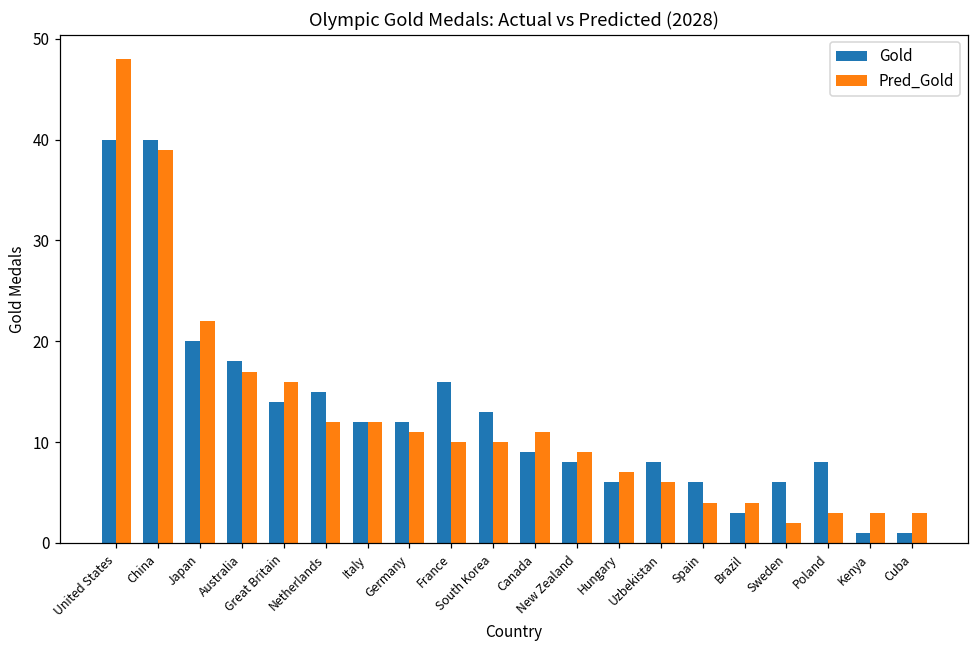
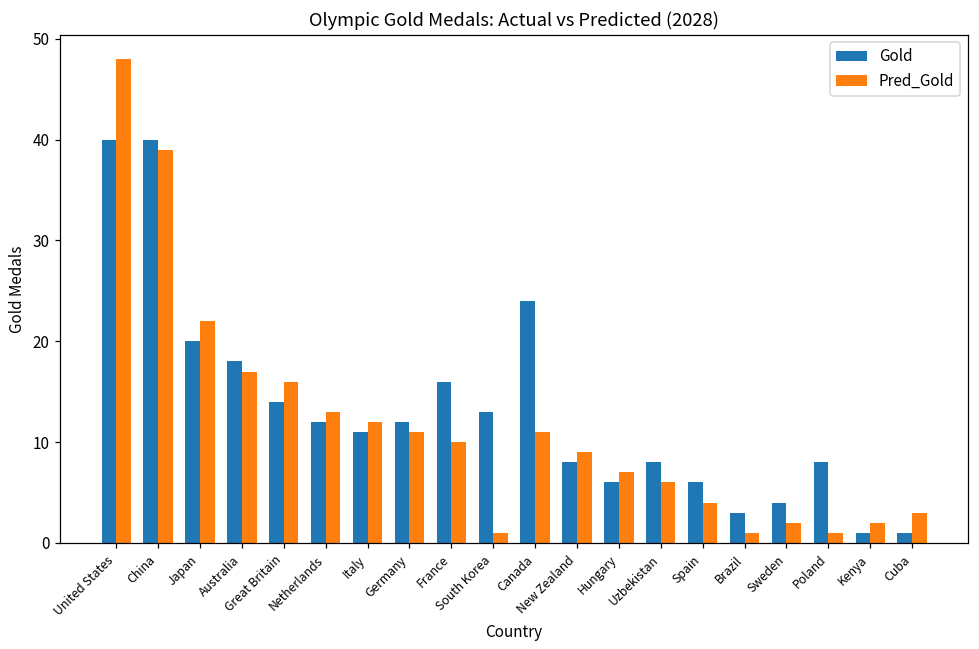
Gold, Netherlands: 15 -> 12
Pred_Gold, Netherlands: 12 -> 13
Gold, Italy: 12 -> 11
Pred_Gold, South Korea: 10 -> 1
Gold, Canada: 9 -> 24
Pred_Gold, Brazil: 4 -> 1
Gold, Sweden: 6 -> 4
Pred_Gold, Poland: 3 -> 1
Pred_Gold, Kenya: 3 -> 2
